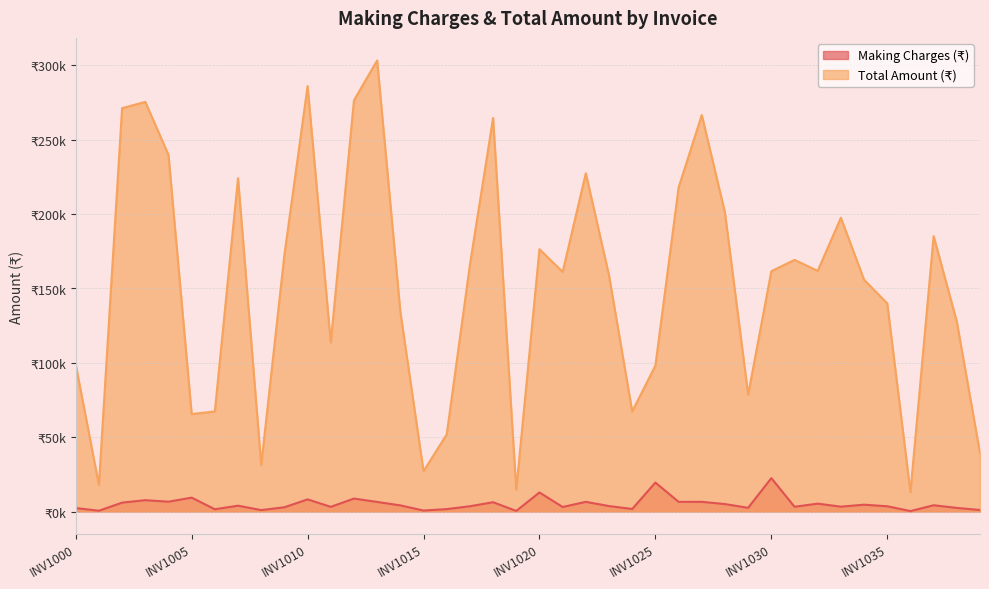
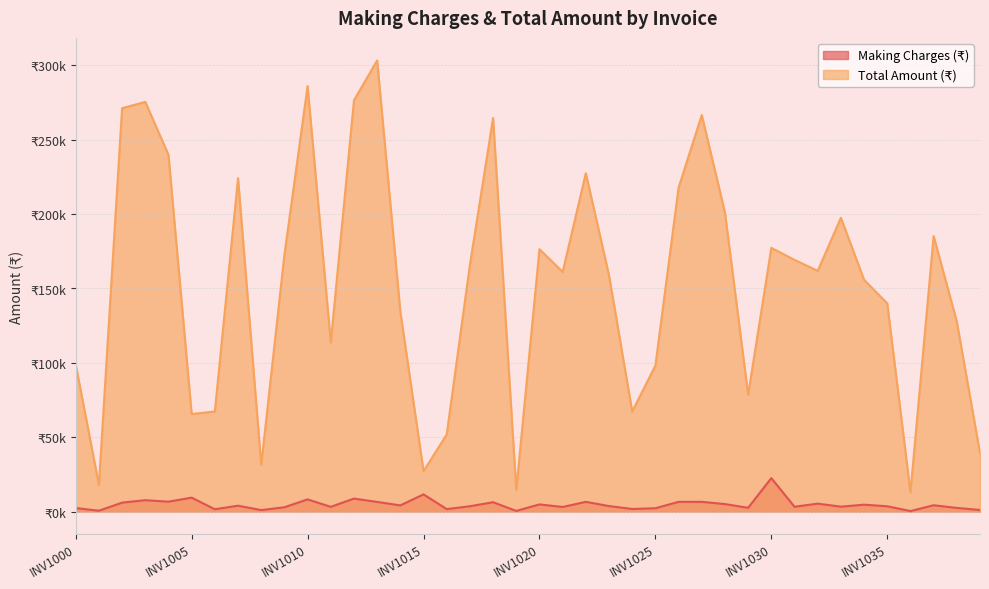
Making Charges (₹), INV1015: ₹1000 -> ₹12000
Making Charges (₹), INV1020: ₹13000 -> ₹5000
Making Charges (₹), INV1025: ₹19000 -> ₹2000
Total Amount (₹), INV1030: ₹162000 -> ₹177000
